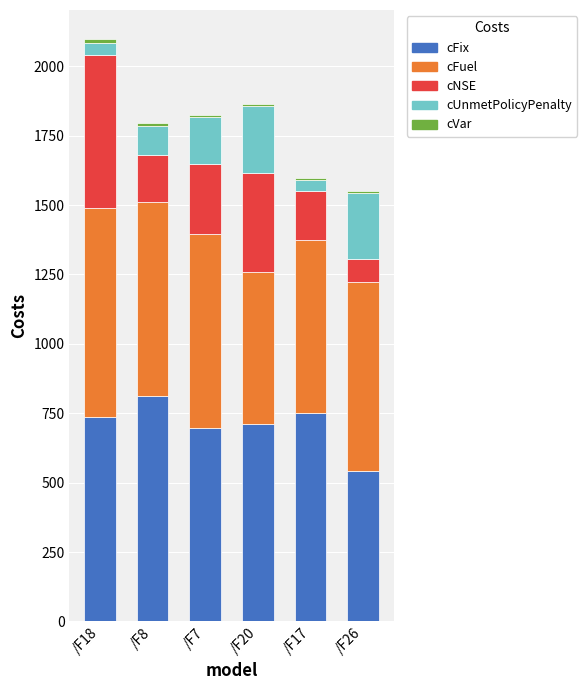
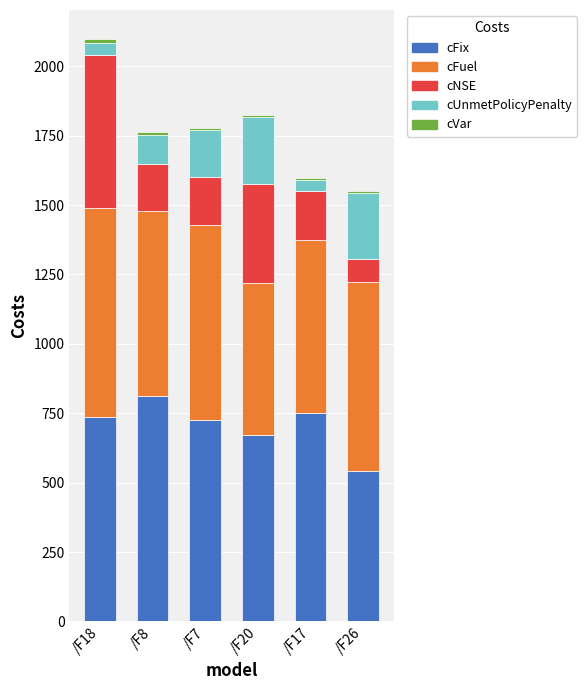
cFuel, /F8: 700 -> 670
cFix, /F7: 700 -> 730
cNSE, /F7: 250 -> 170
cFix, /F20: 710 -> 670
